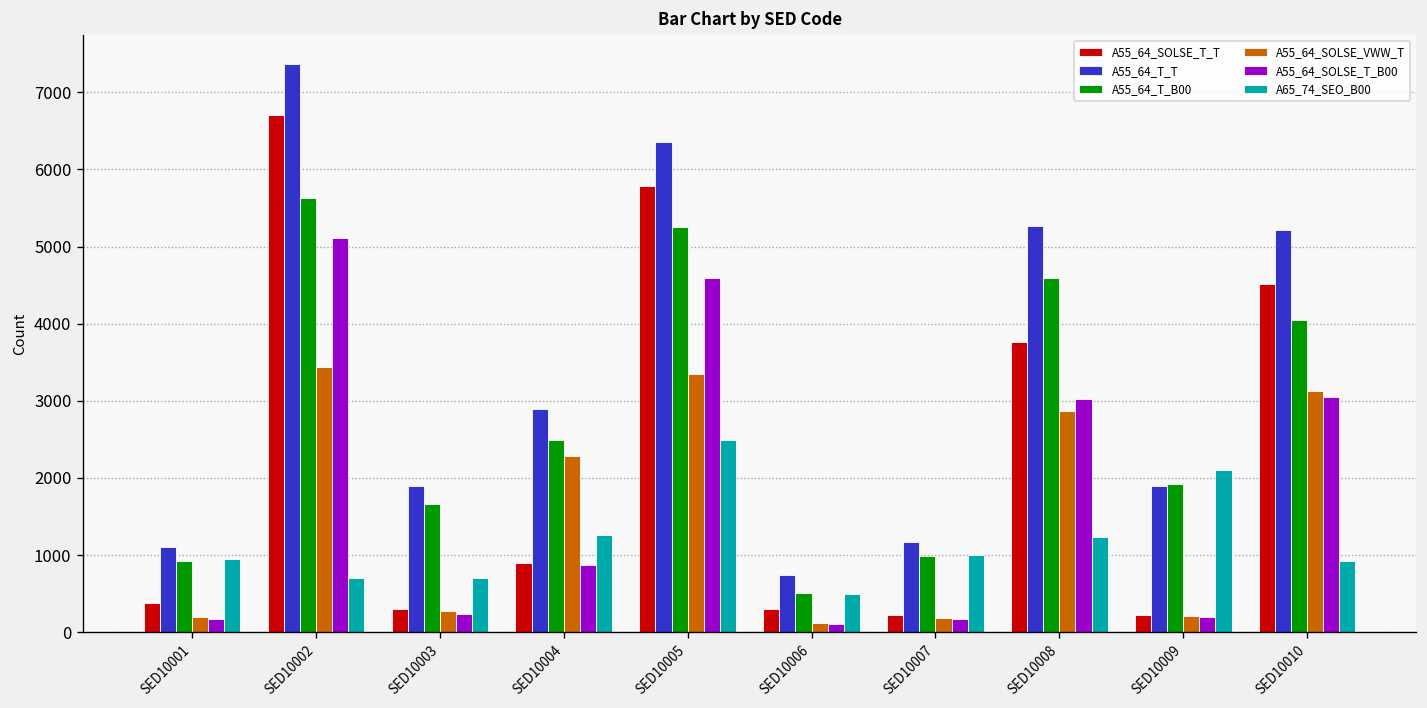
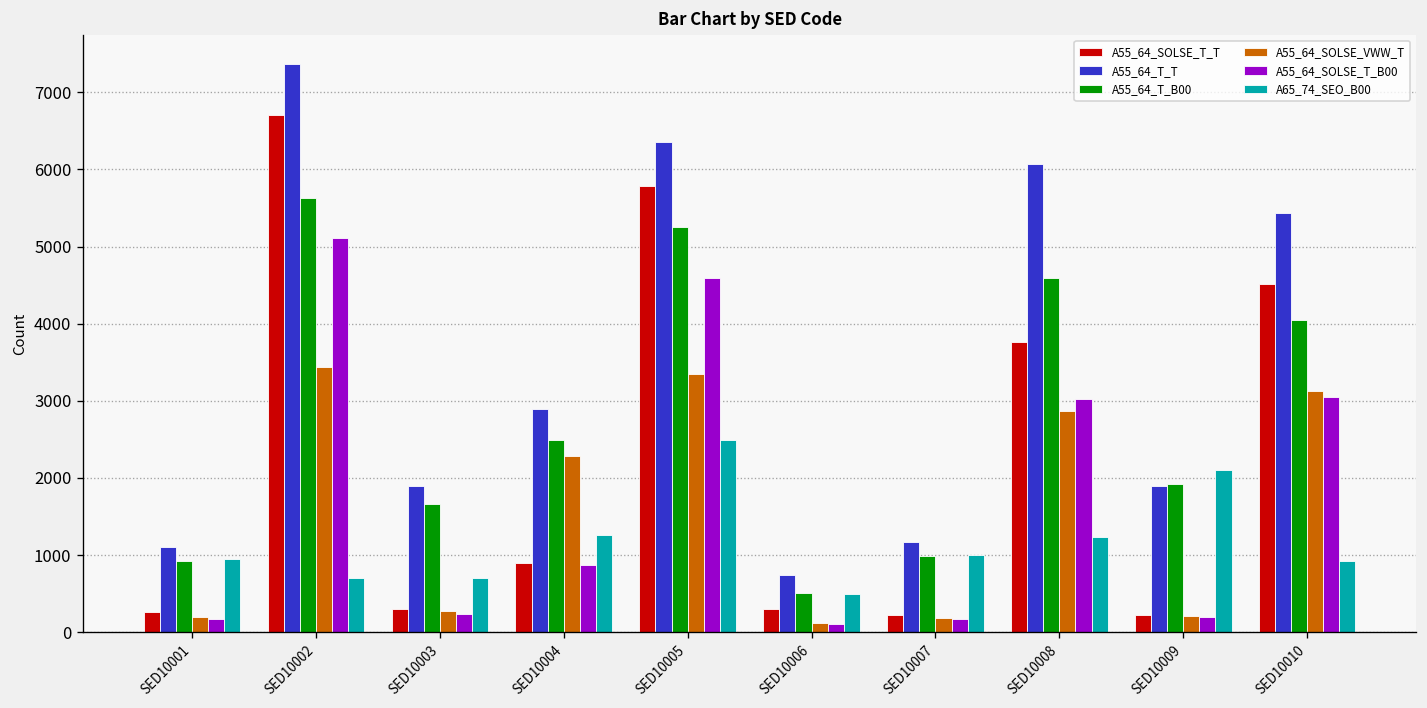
A55_64_SOLSE_T_T, SED10001: 400 -> 300
A55_64_T_T, SED10008: 5300 -> 6100
A55_64_T_T, SED10010: 5200 -> 5400
